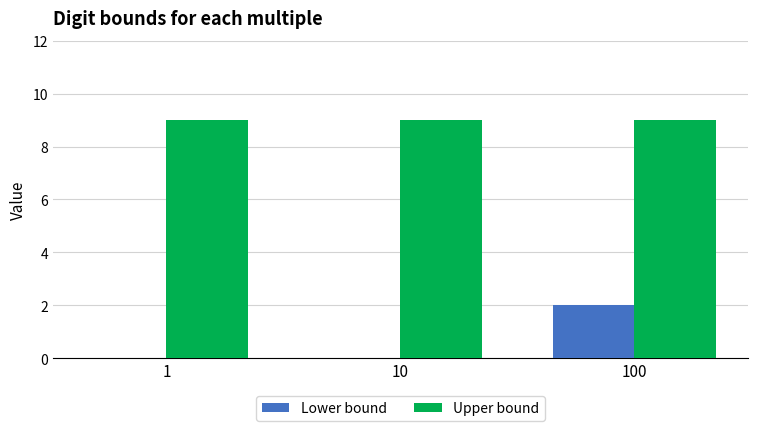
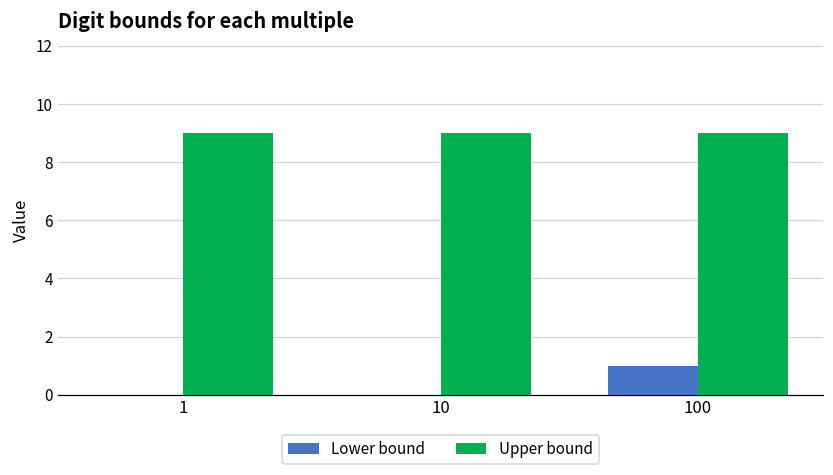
Lower bound, 100: 2 -> 1
